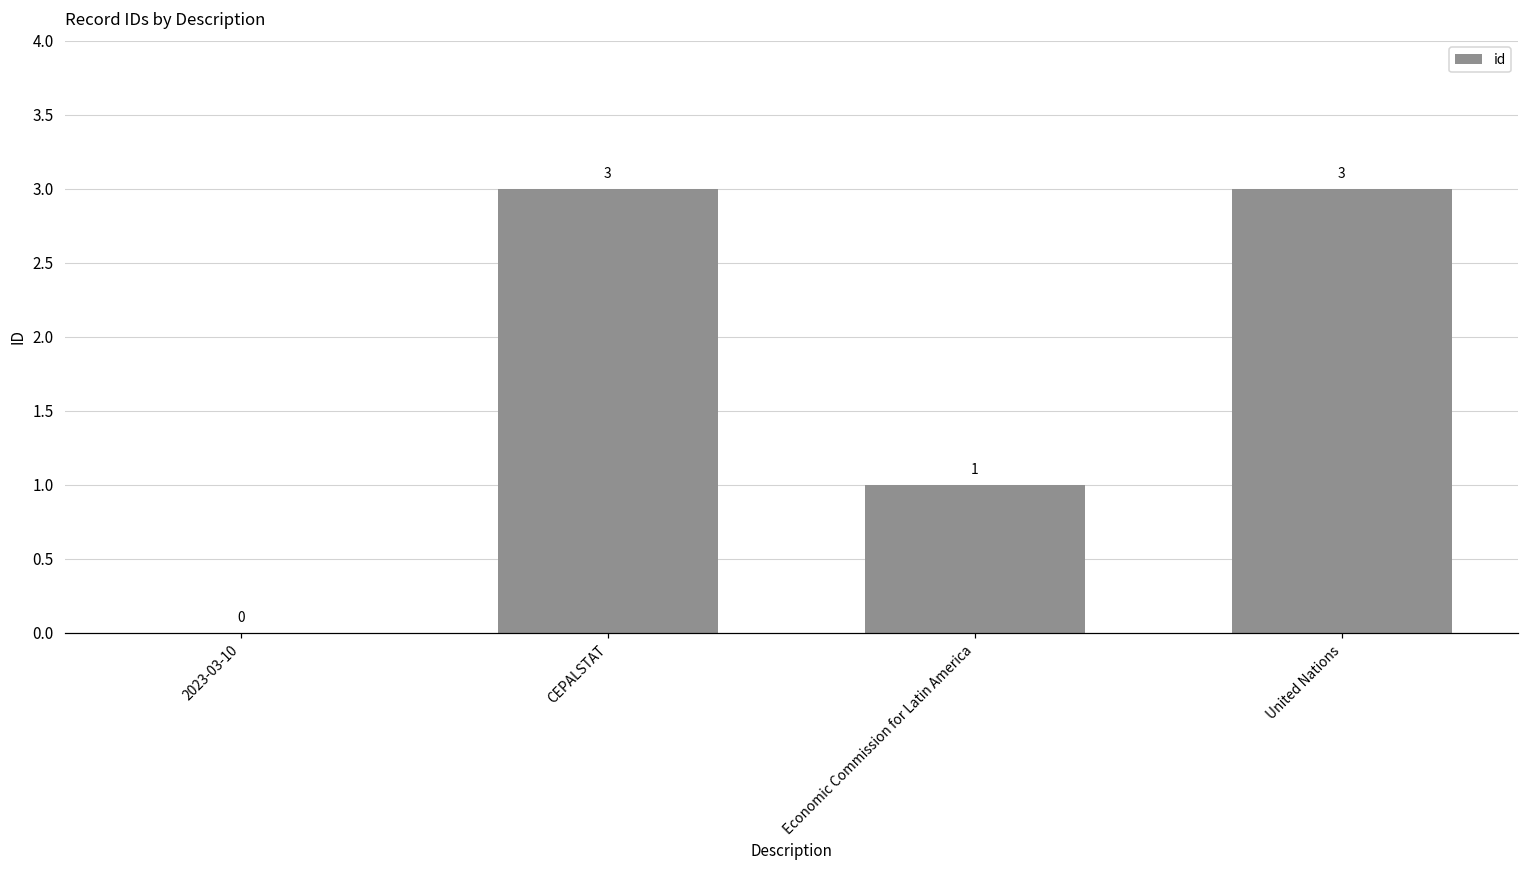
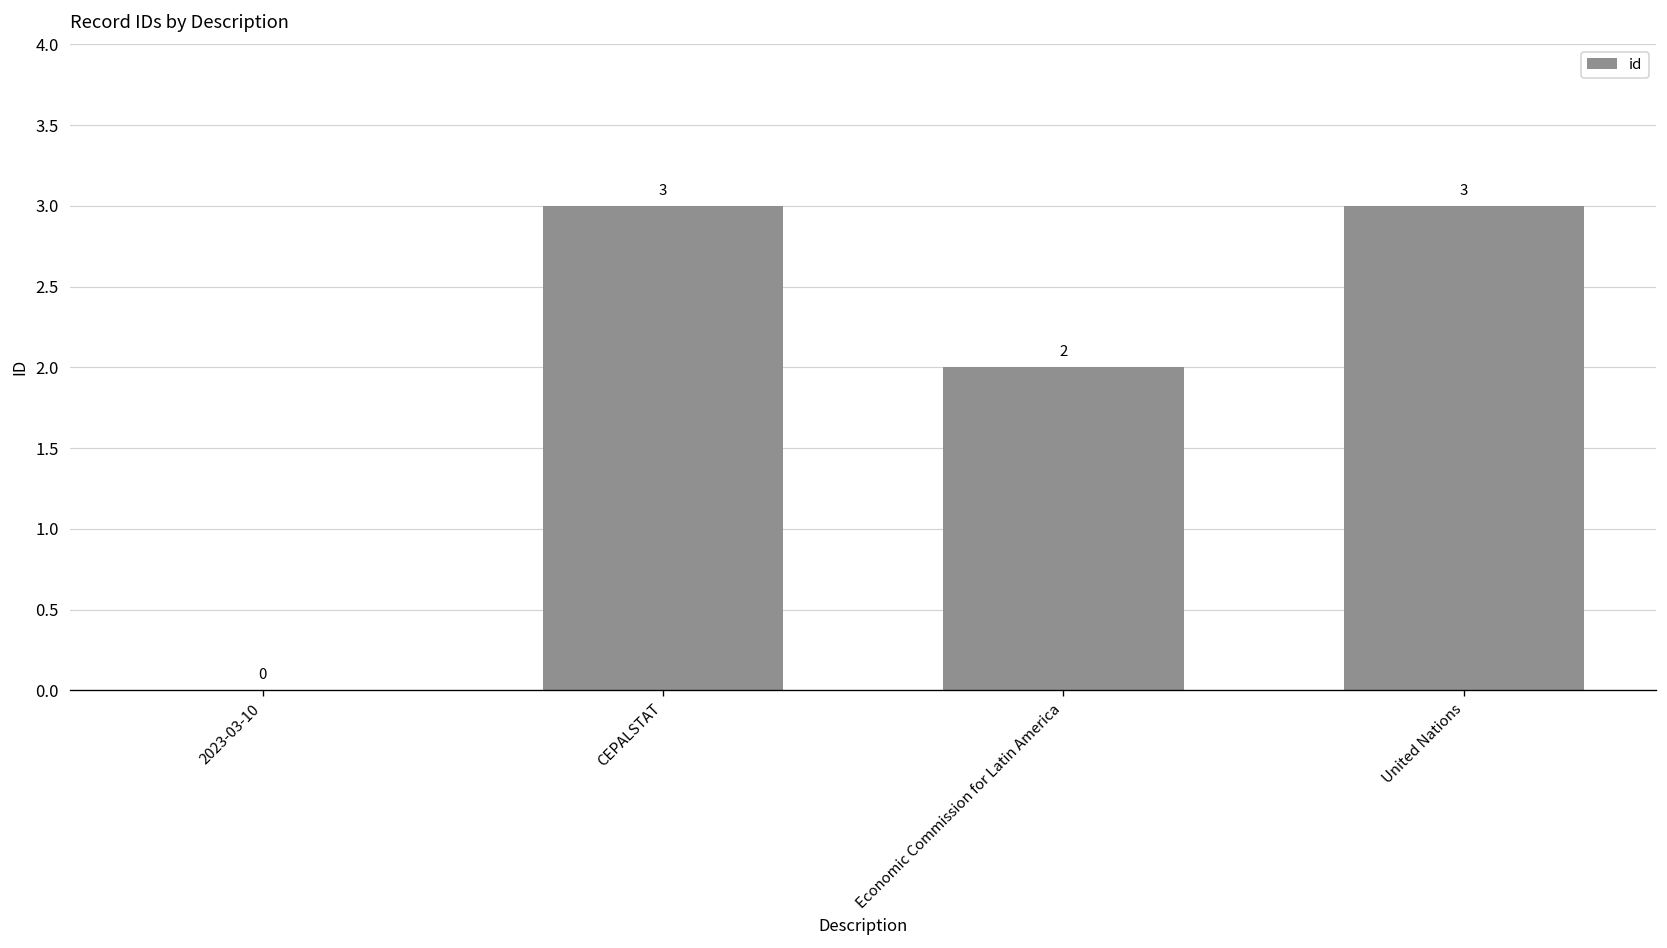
Economic Commission for Latin America: 1 -> 2
